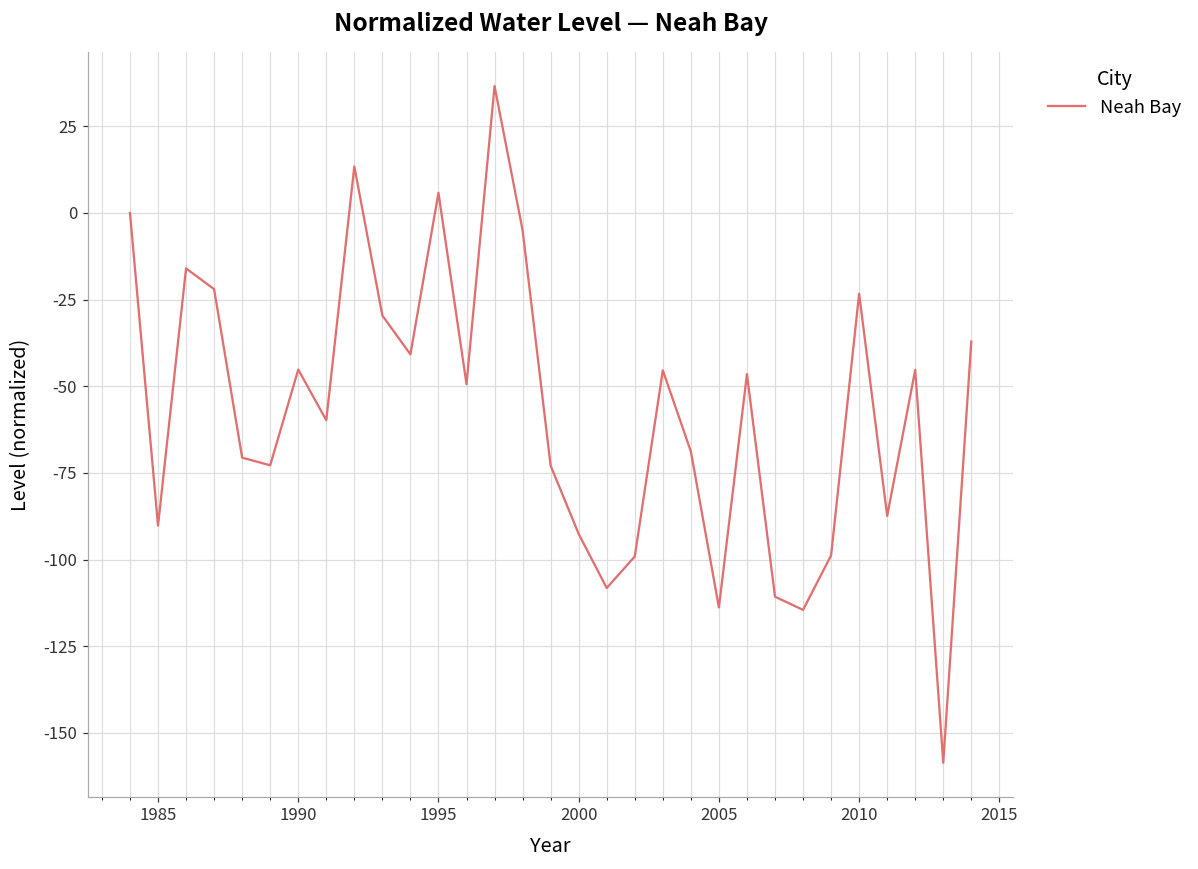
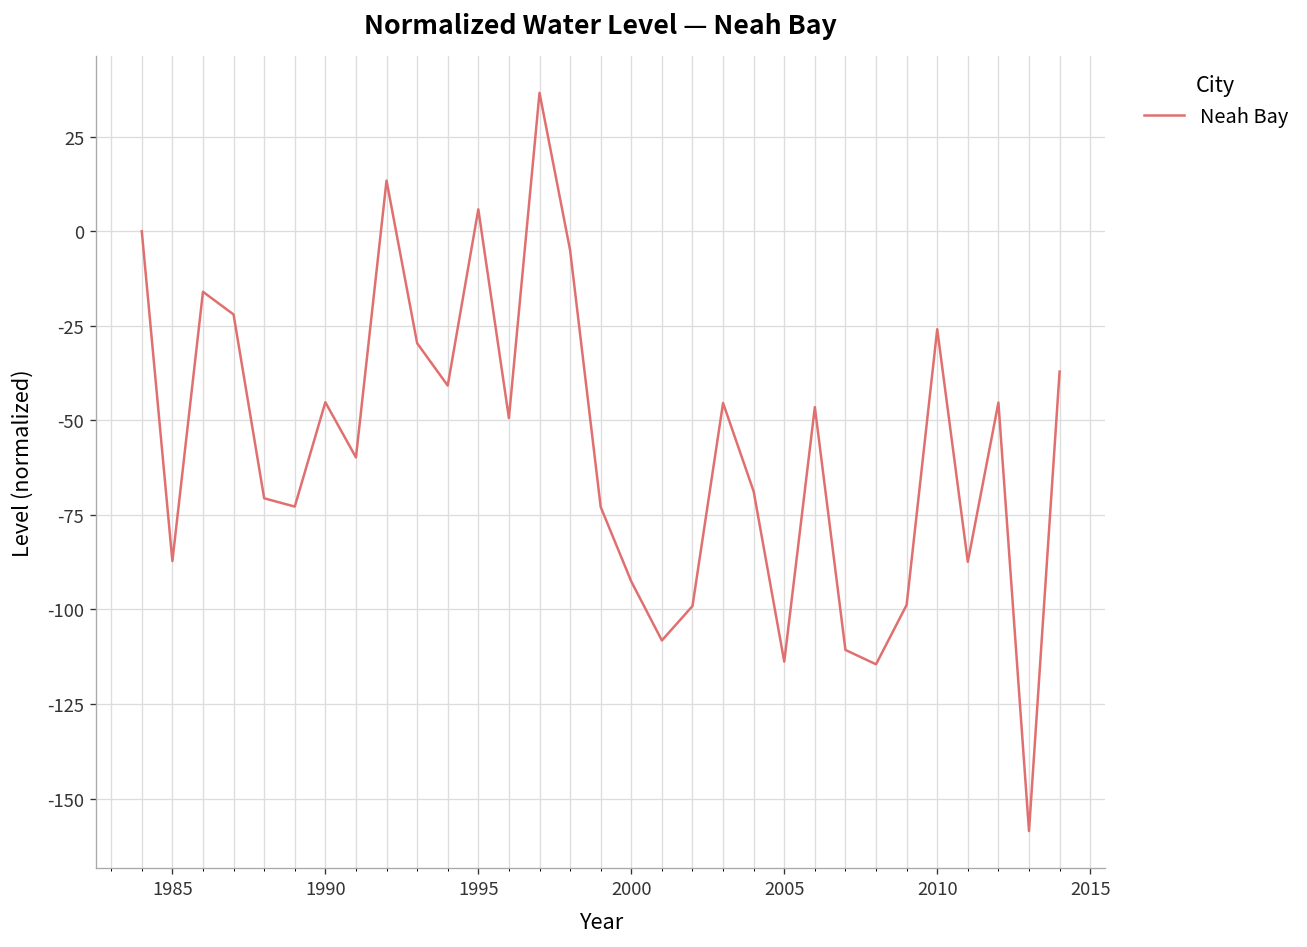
1985: -90 -> -87
2010: -23 -> -26
